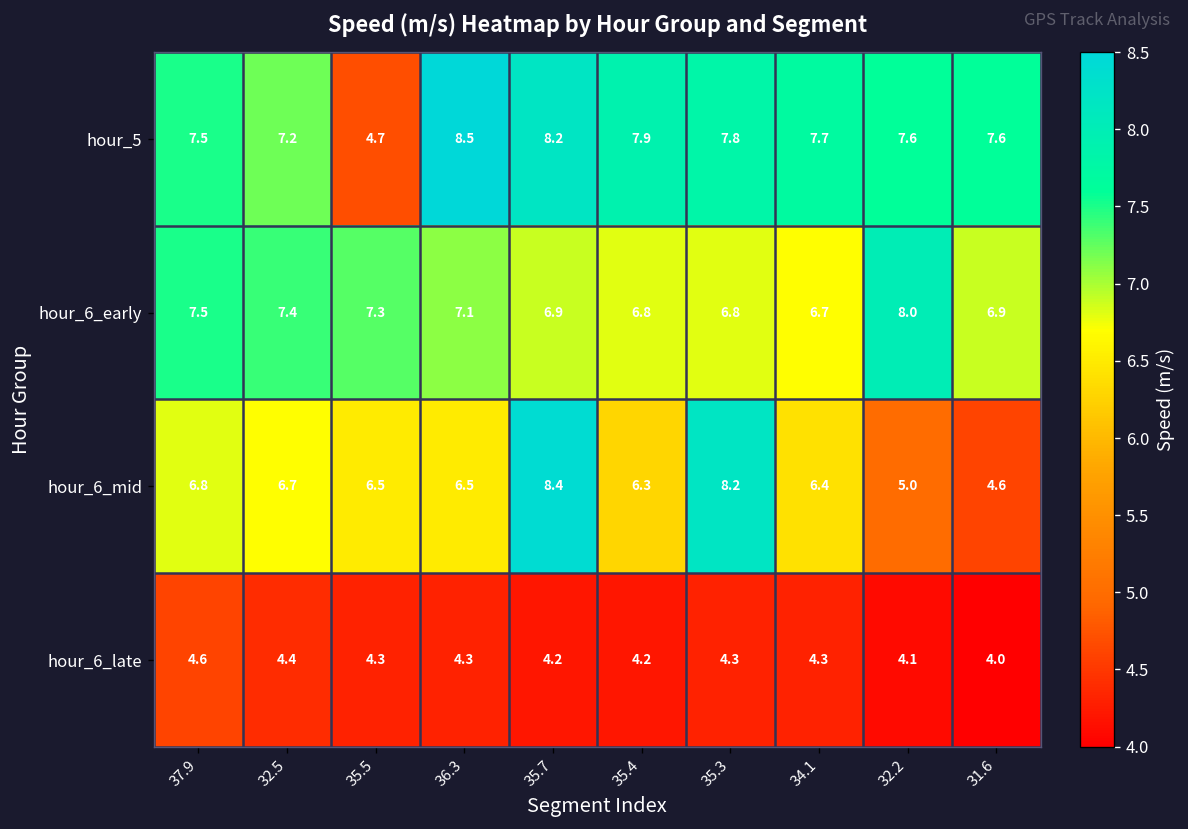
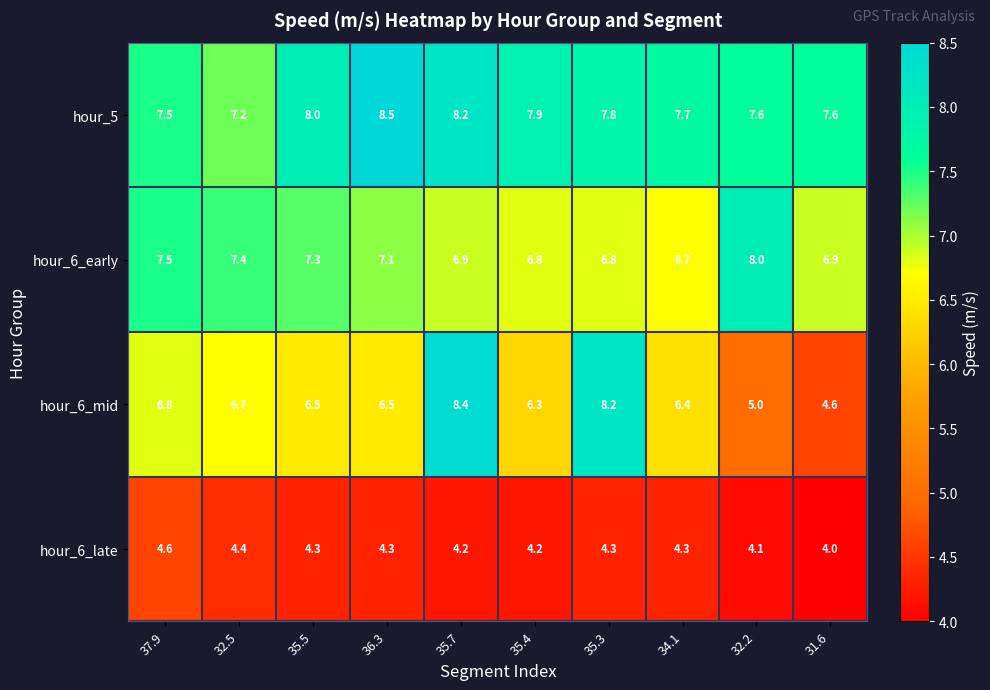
hour_5, 35.5: 4.7 -> 8.0
